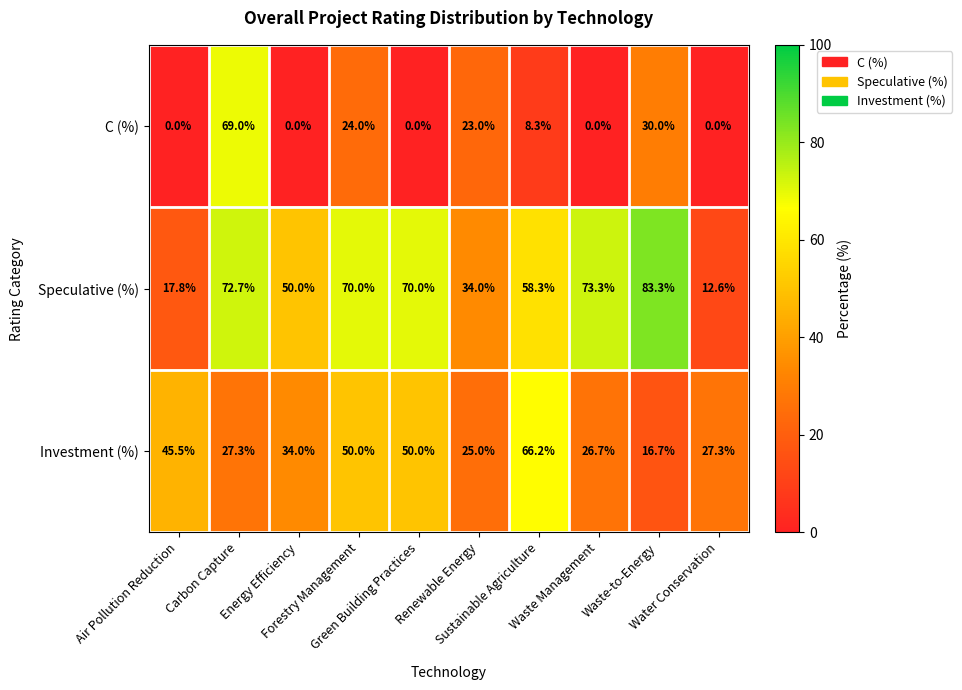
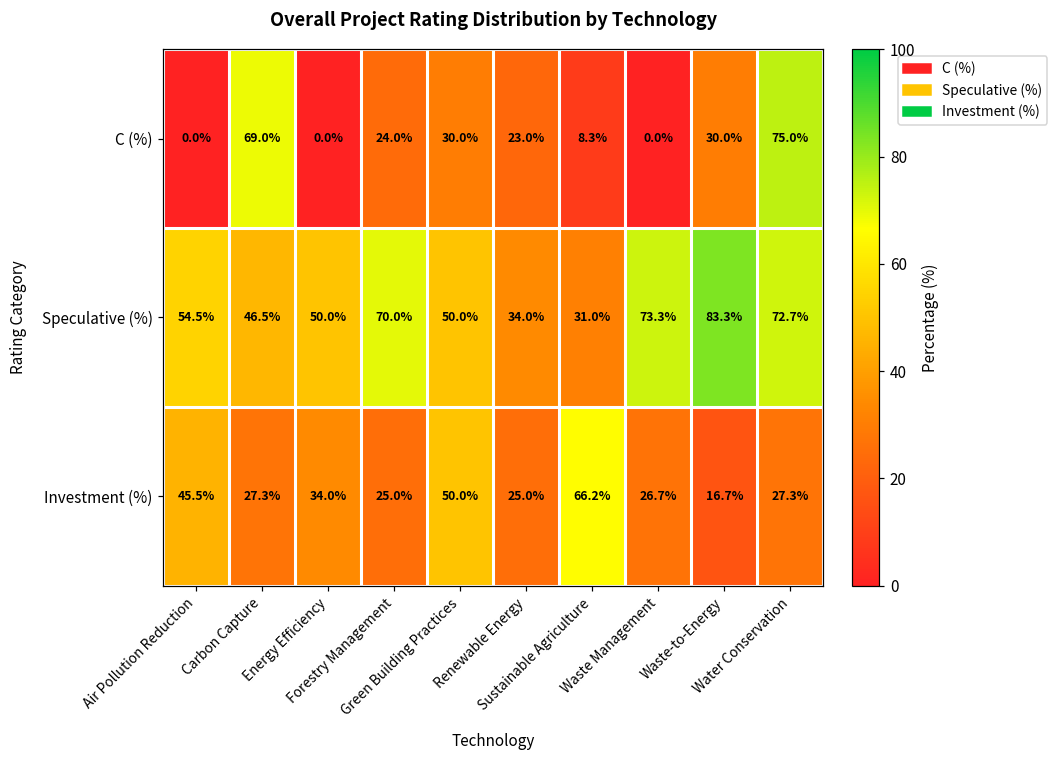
C (%), Green Building Practices: 0.0% -> 30.0%
C (%), Water Conservation: 0.0% -> 75.0%
Speculative (%), Air Pollution Reduction: 17.8% -> 54.5%
Speculative (%), Carbon Capture: 72.7% -> 46.5%
Speculative (%), Green Building Practices: 70.0% -> 50.0%
Speculative (%), Sustainable Agriculture: 58.3% -> 31.0%
Speculative (%), Water Conservation: 12.6% -> 72.7%
Investment (%), Forestry Management: 50.0% -> 25.0%
